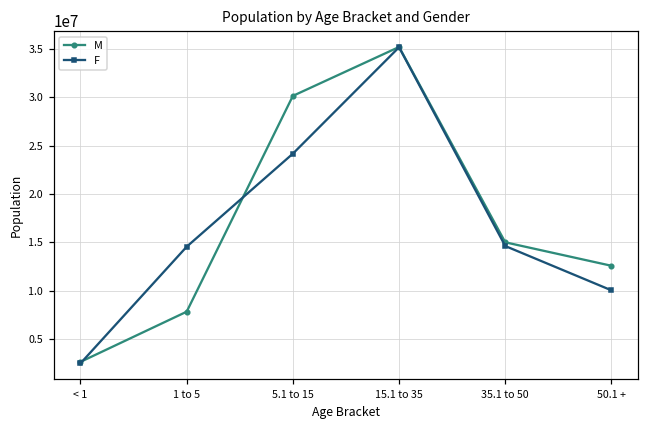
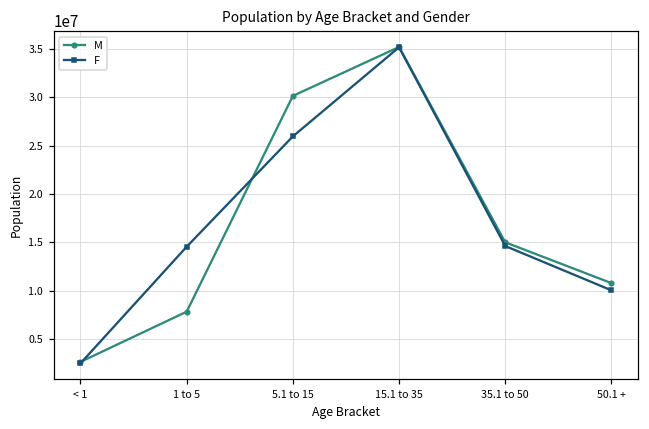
F, 5.1 to 15: 24000000 -> 26000000
M, 50.1 +: 13000000 -> 11000000
